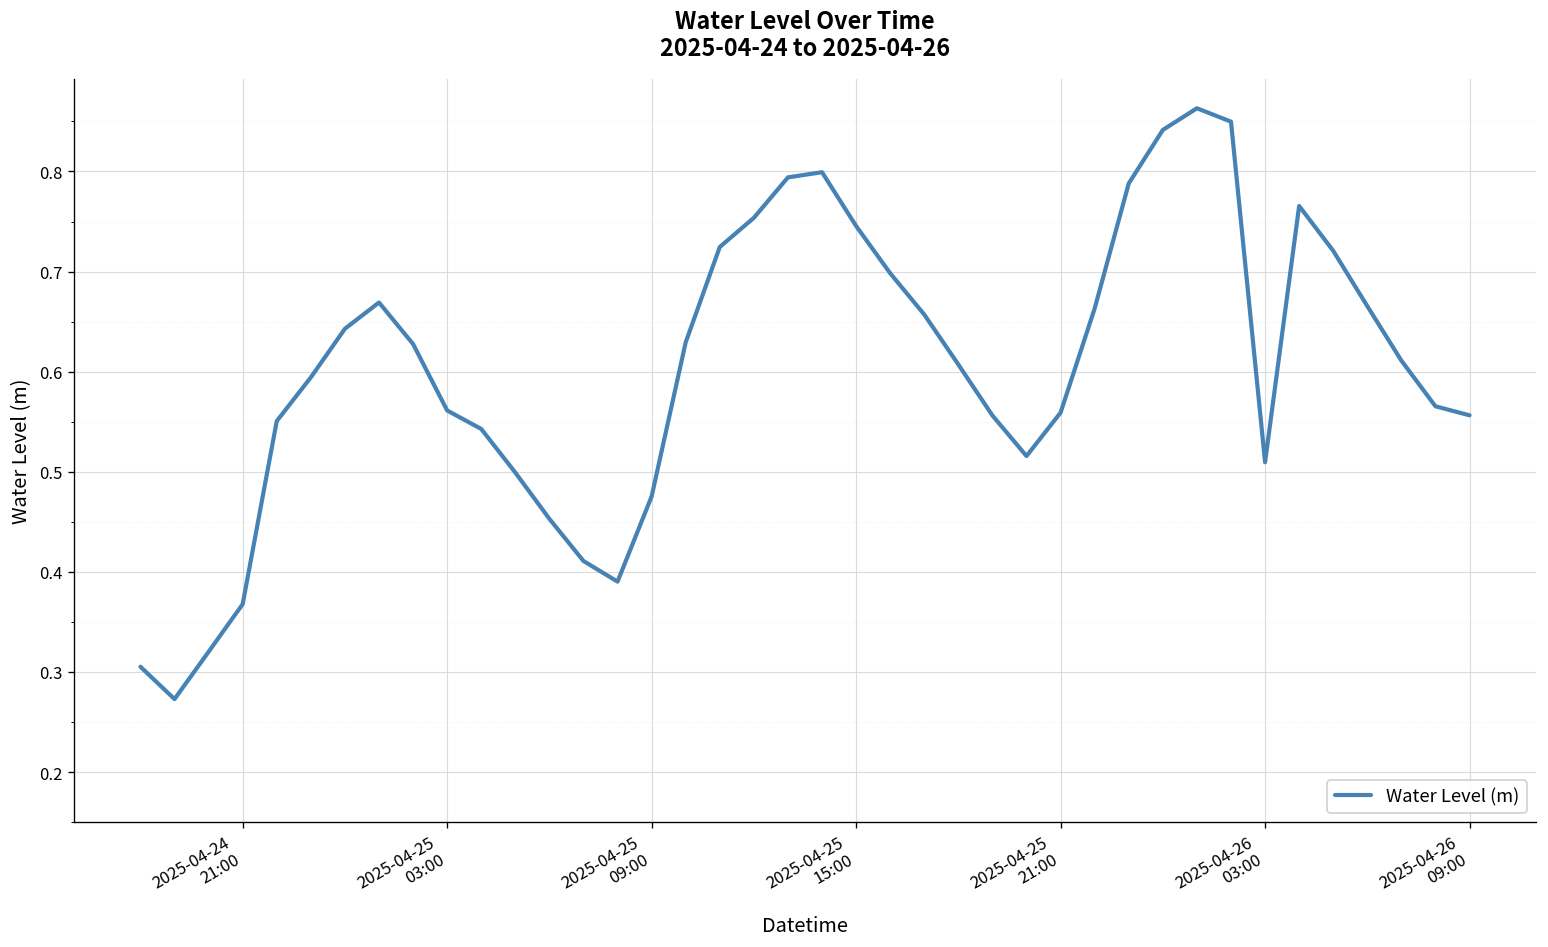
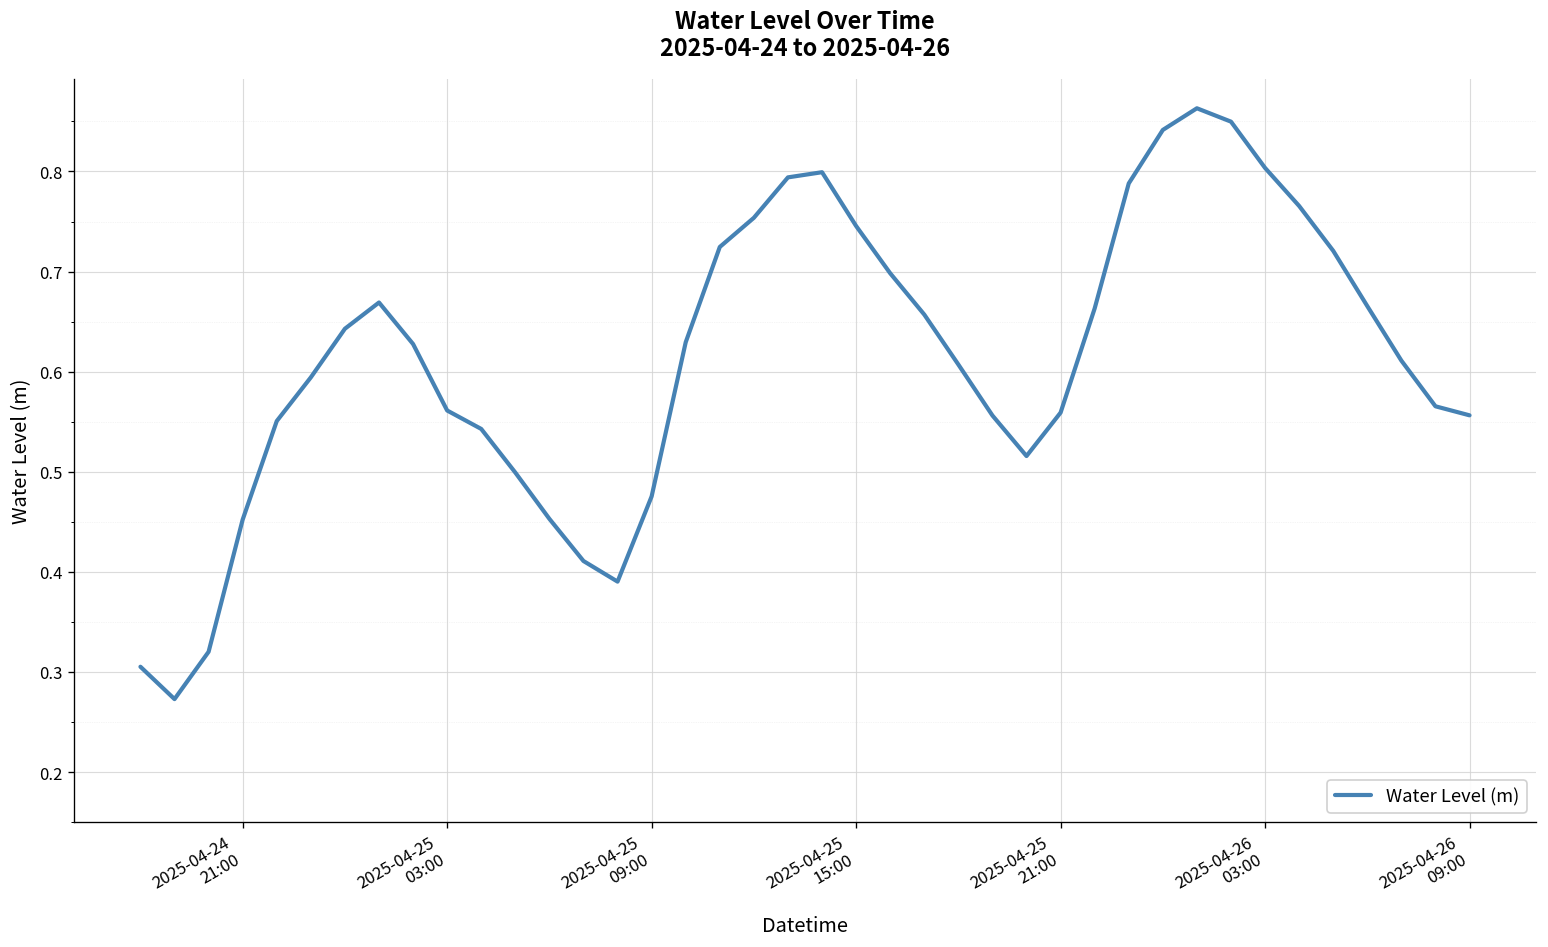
2025-04-24 21:00: 0.37 -> 0.45
2025-04-26 03:00: 0.51 -> 0.80
